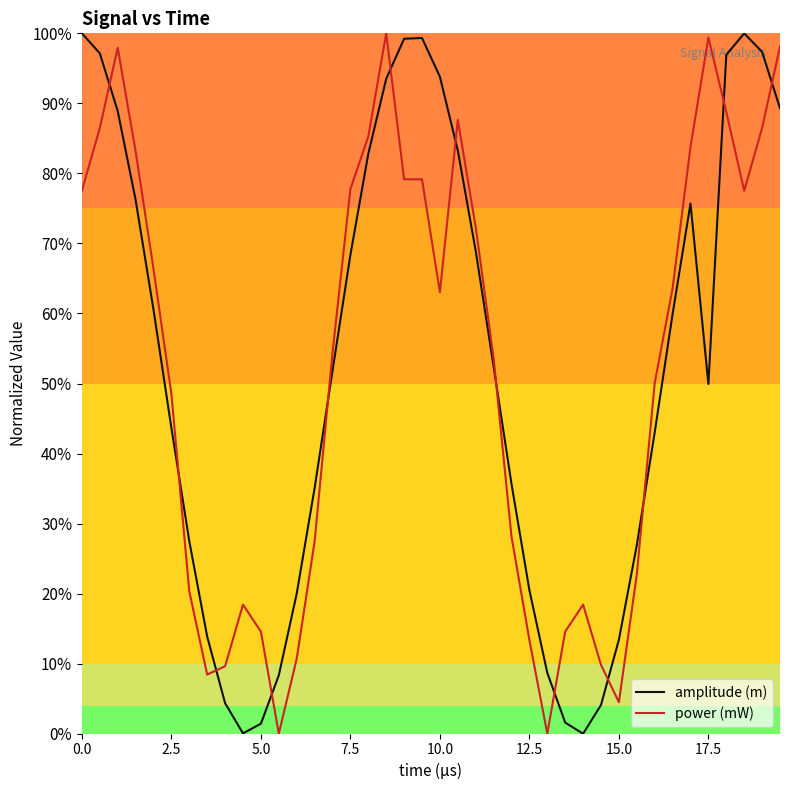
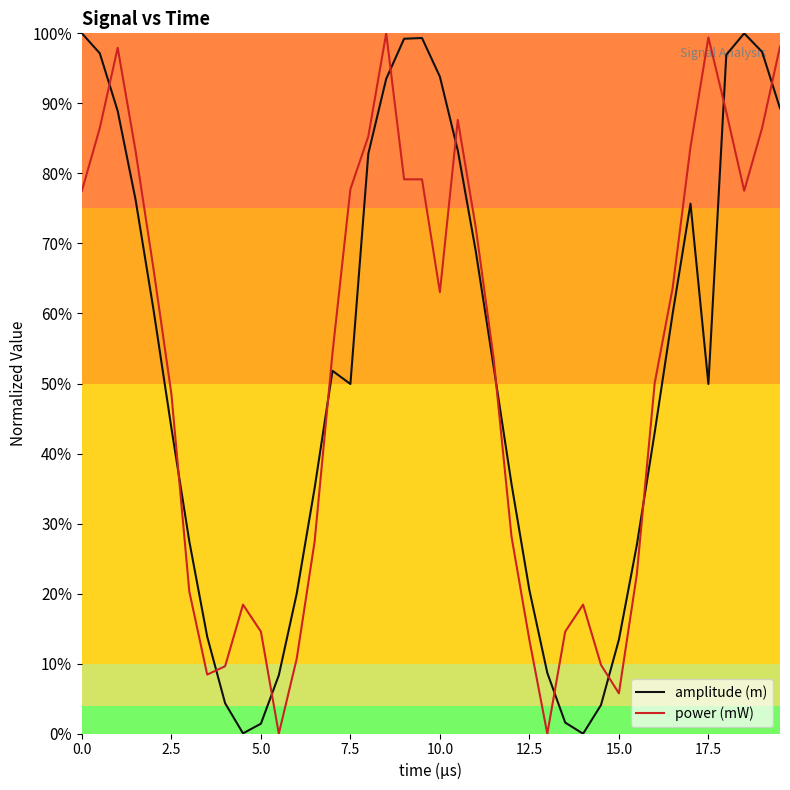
amplitude (m), 7.5: 68% -> 50%
power (mW), 15.0: 4% -> 6%
